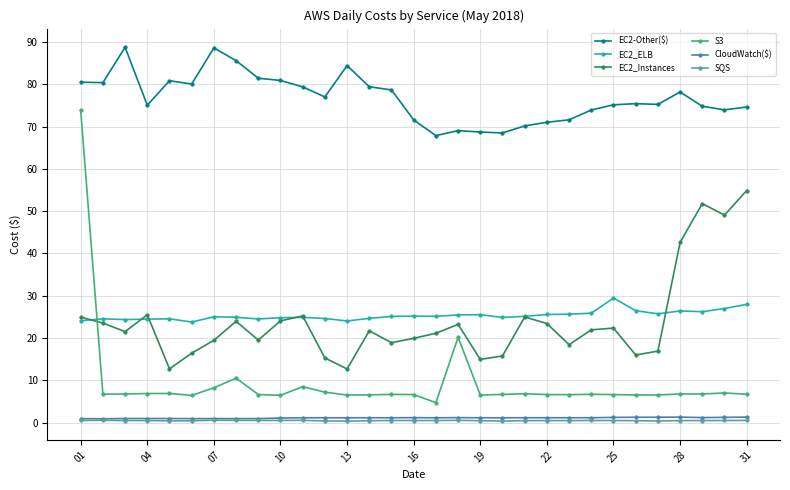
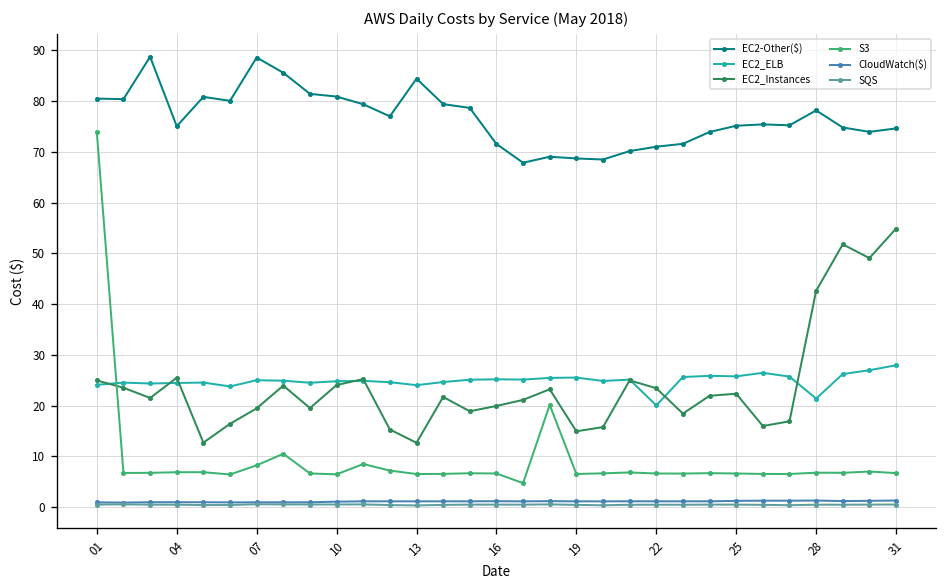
EC2_ELB, 22: 26 -> 20
EC2_ELB, 25: 29 -> 26
EC2_ELB, 28: 26 -> 21
